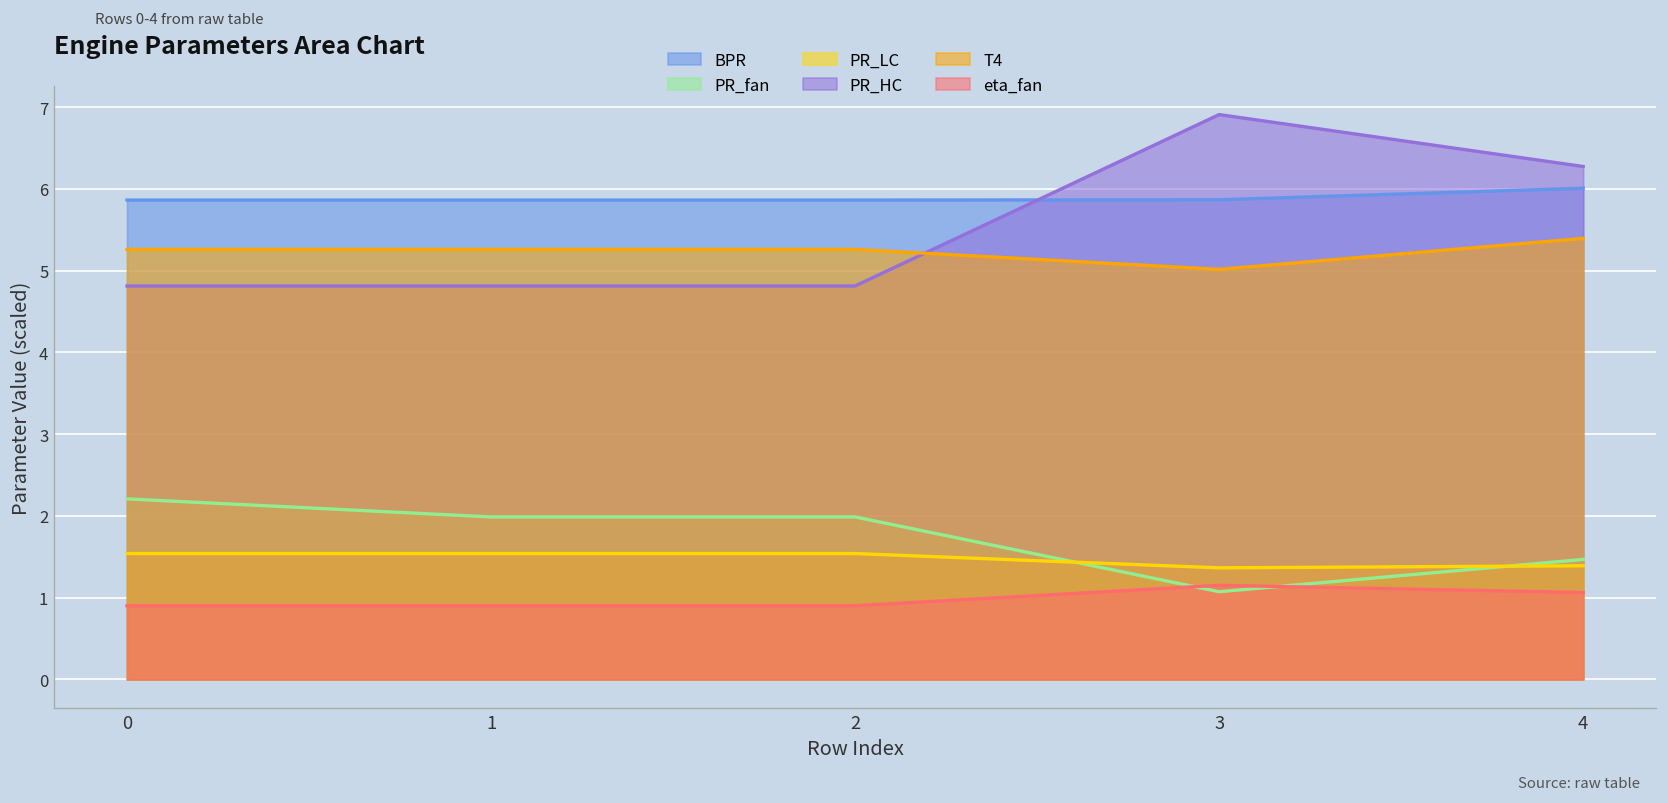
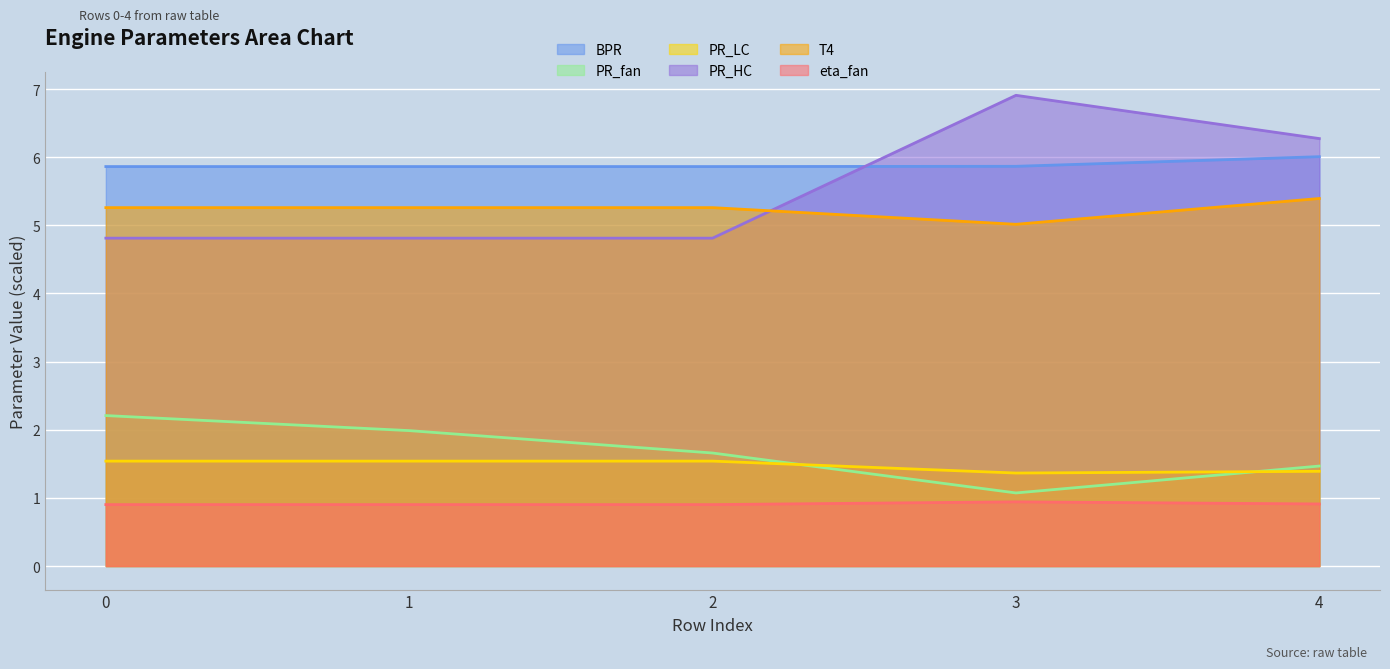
PR_fan, 2: 2.0 -> 1.7
eta_fan, 3: 1.2 -> 0.9
eta_fan, 4: 1.1 -> 0.9
